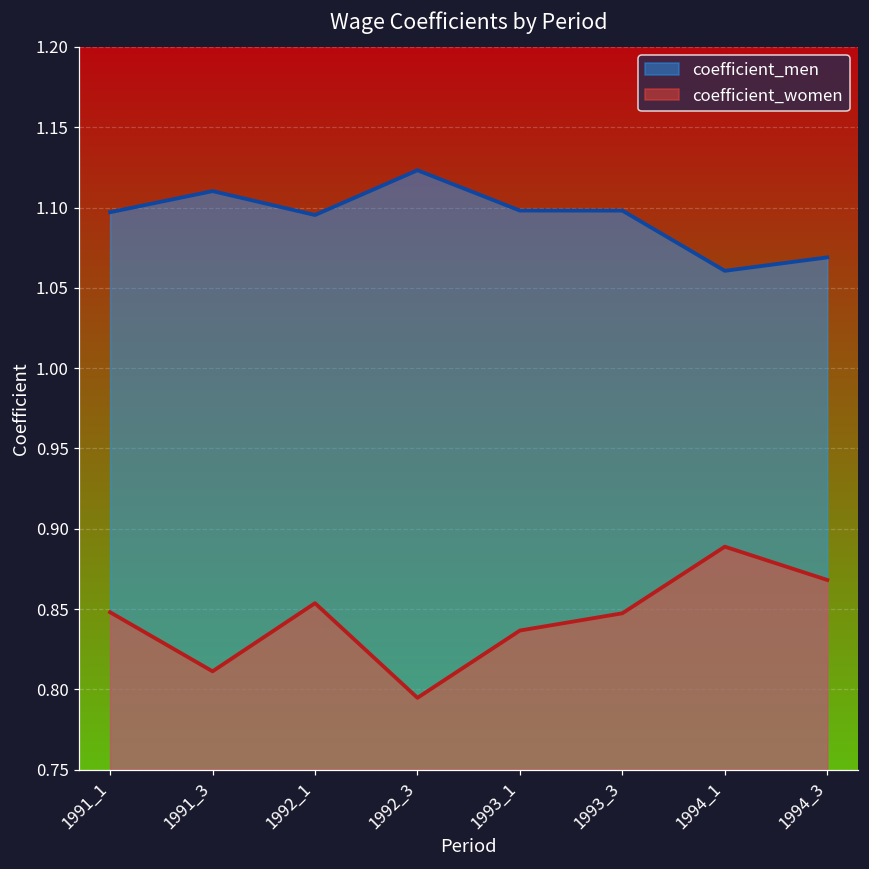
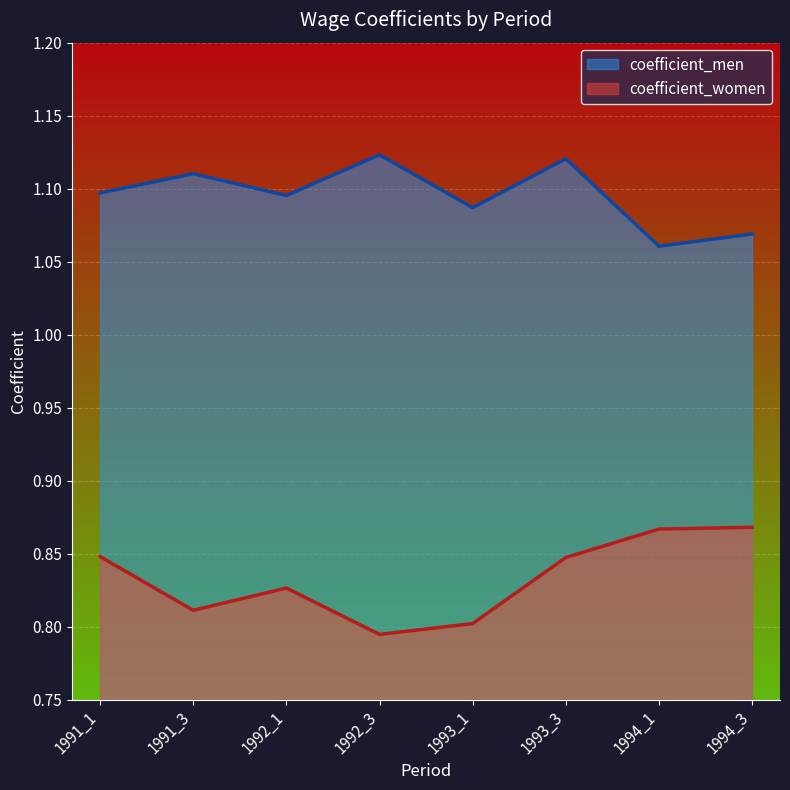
coefficient_women, 1992_1: 0.854 -> 0.826
coefficient_men, 1993_1: 1.098 -> 1.087
coefficient_women, 1993_1: 0.837 -> 0.802
coefficient_men, 1993_3: 1.098 -> 1.120
coefficient_women, 1994_1: 0.889 -> 0.867
